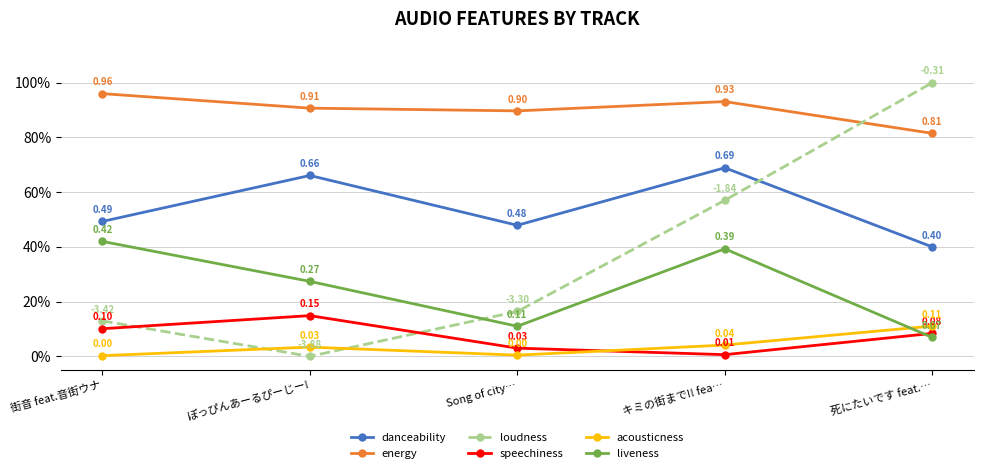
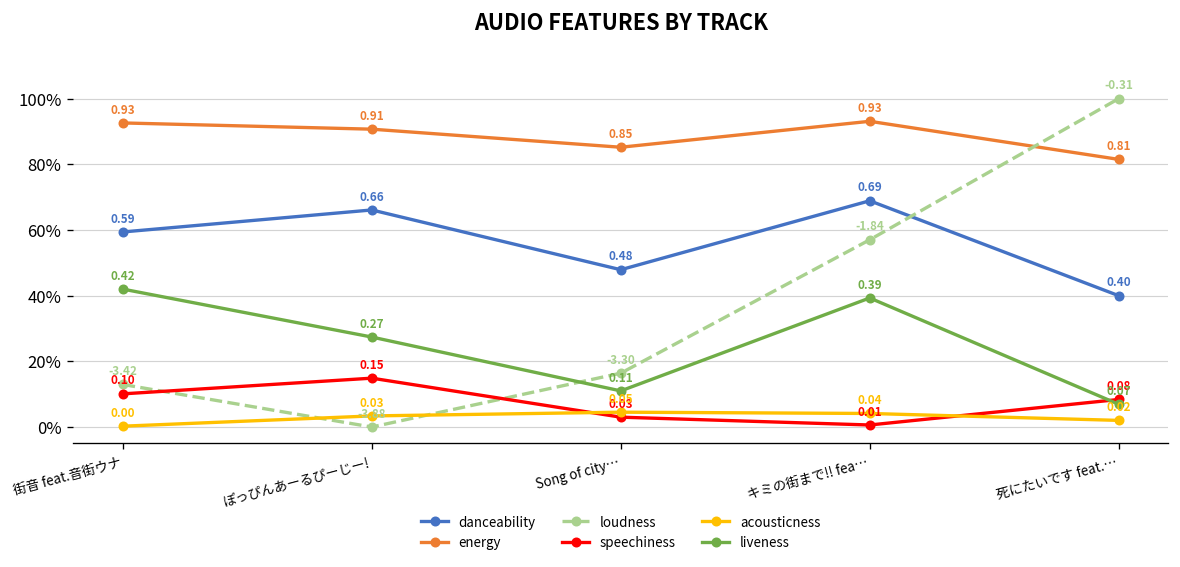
danceability, 街音 feat.音街ウナ: 0.49 -> 0.59
energy, 街音 feat.音街ウナ: 0.96 -> 0.93
energy, Song of city…: 0.90 -> 0.85
acousticness, Song of city…: 0.00 -> 0.05
acousticness, 死にたいです feat.…: 0.11 -> 0.02
